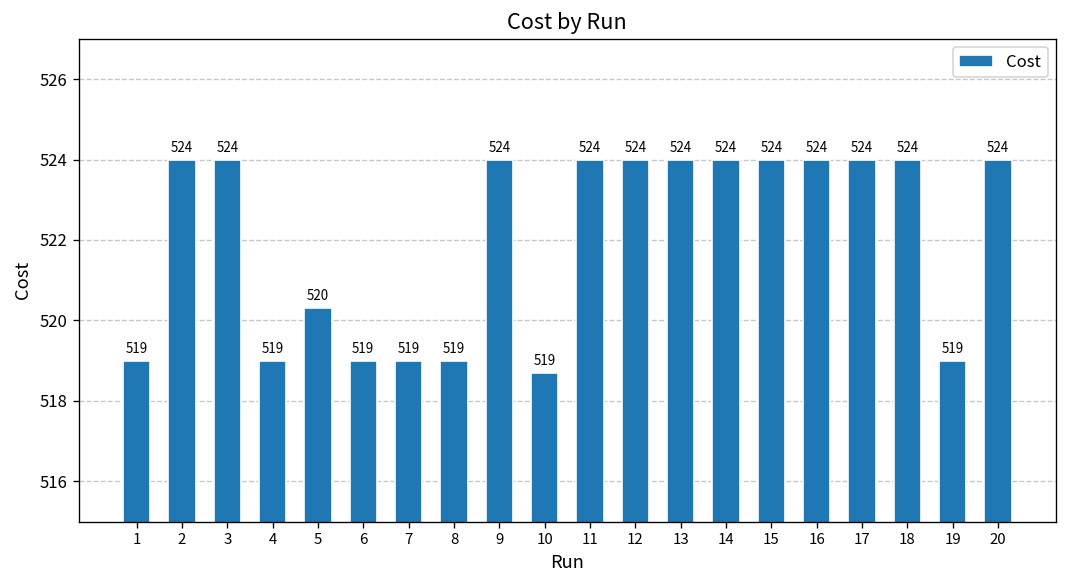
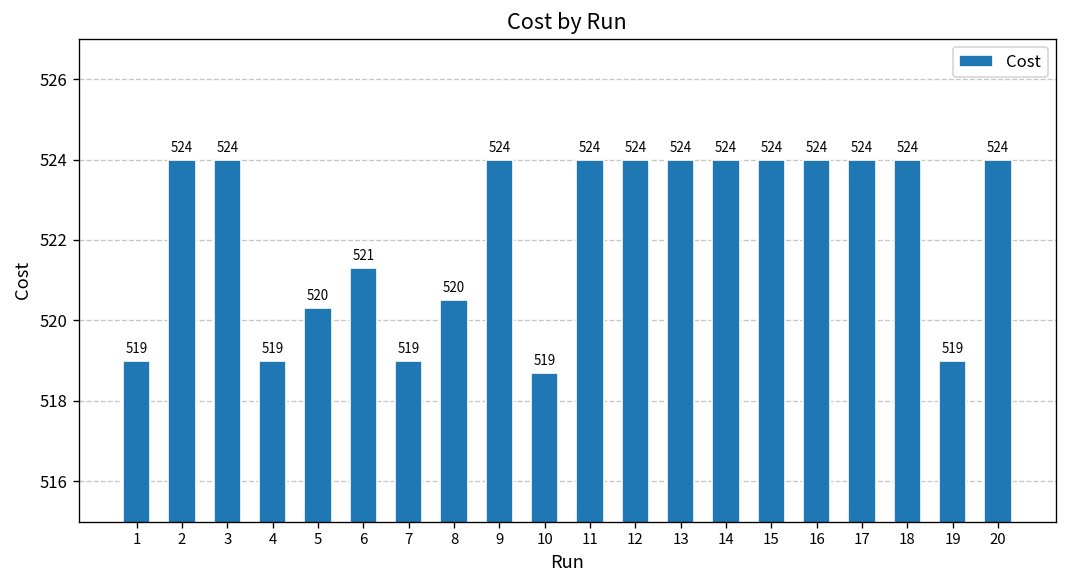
6: 519 -> 521
8: 519 -> 520
